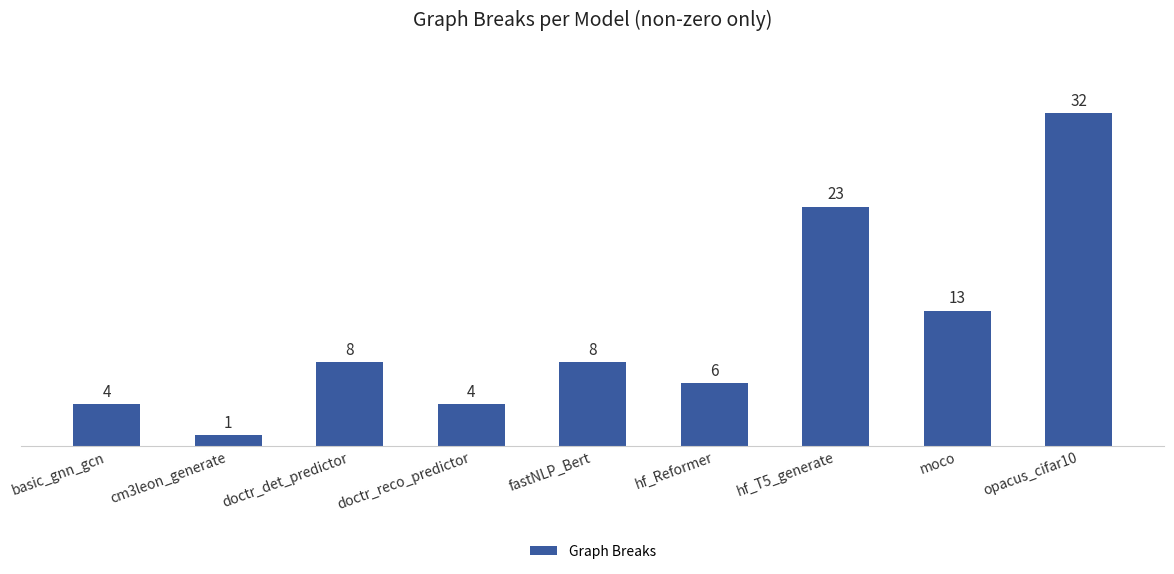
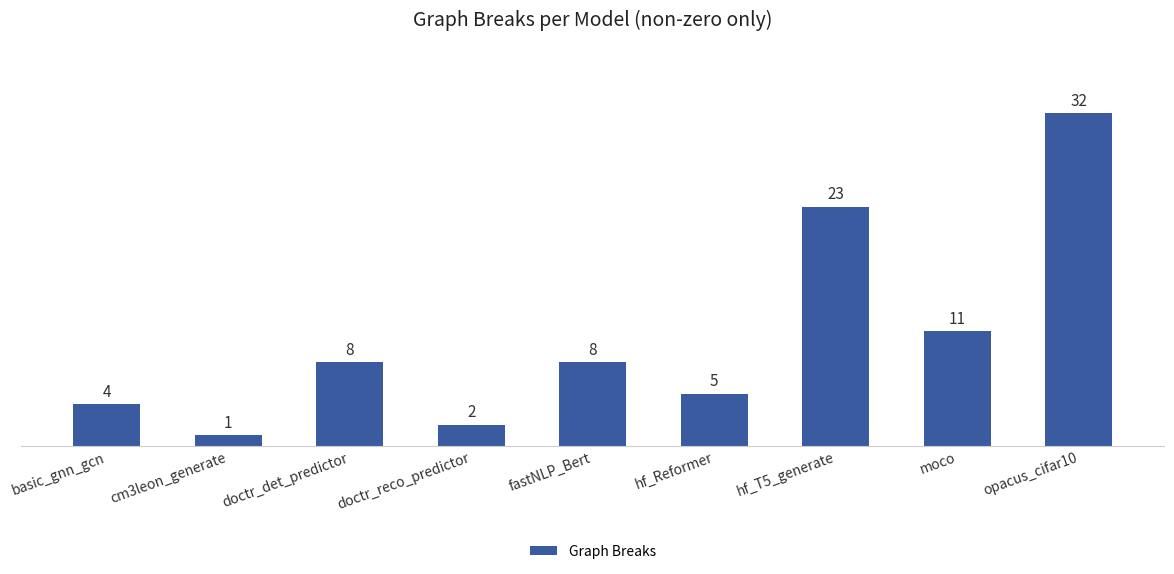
doctr_reco_predictor: 4 -> 2
hf_Reformer: 6 -> 5
moco: 13 -> 11
